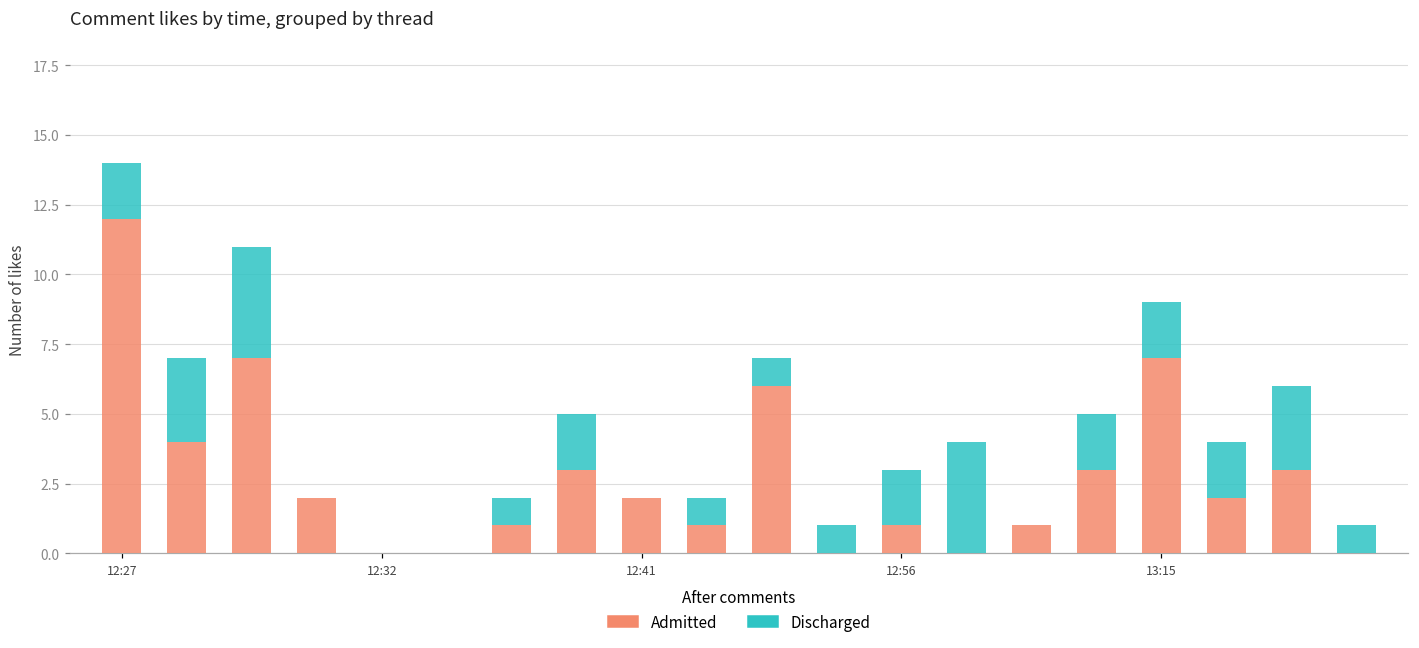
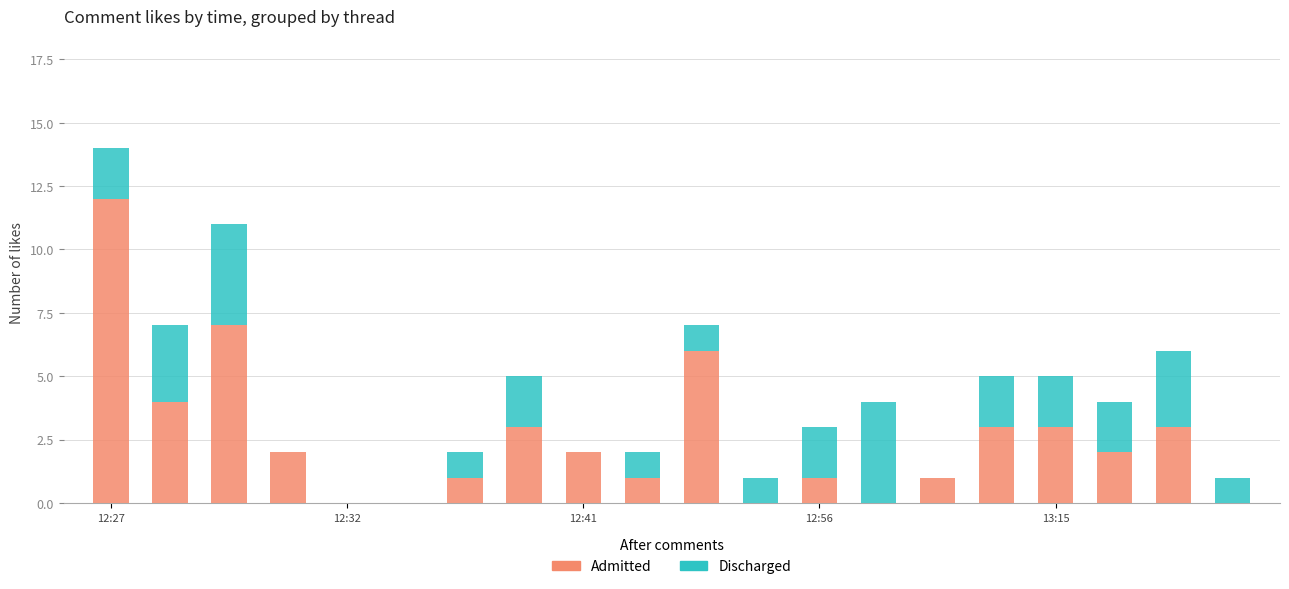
Admitted, 13:15: 7 -> 3
